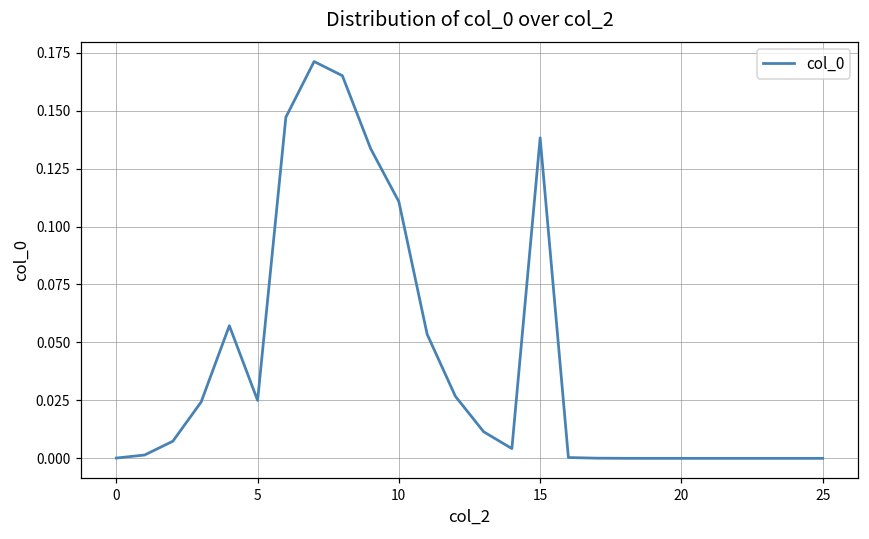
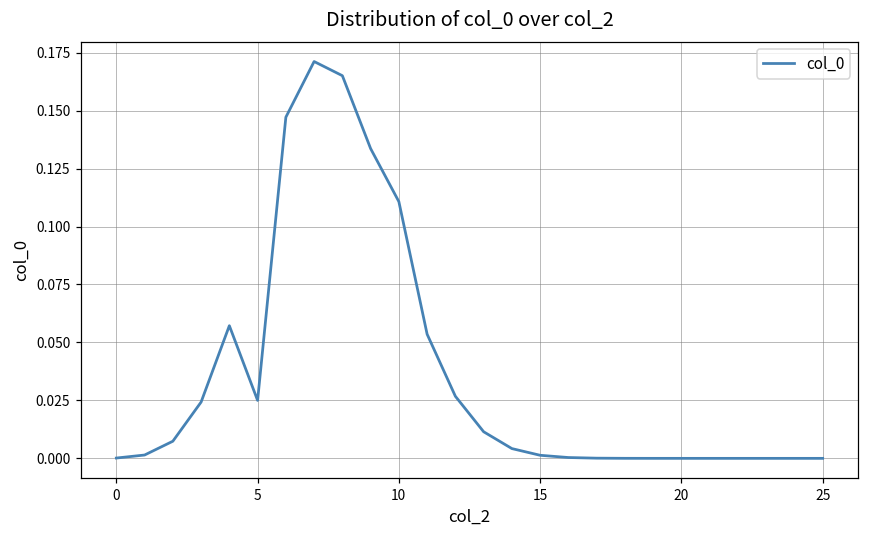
15: 0.138 -> 0.001
